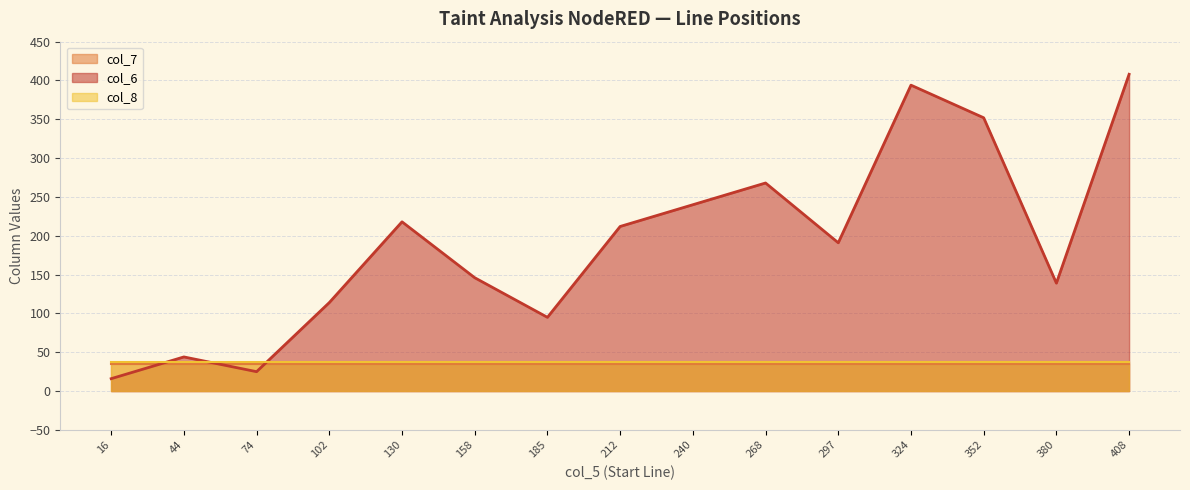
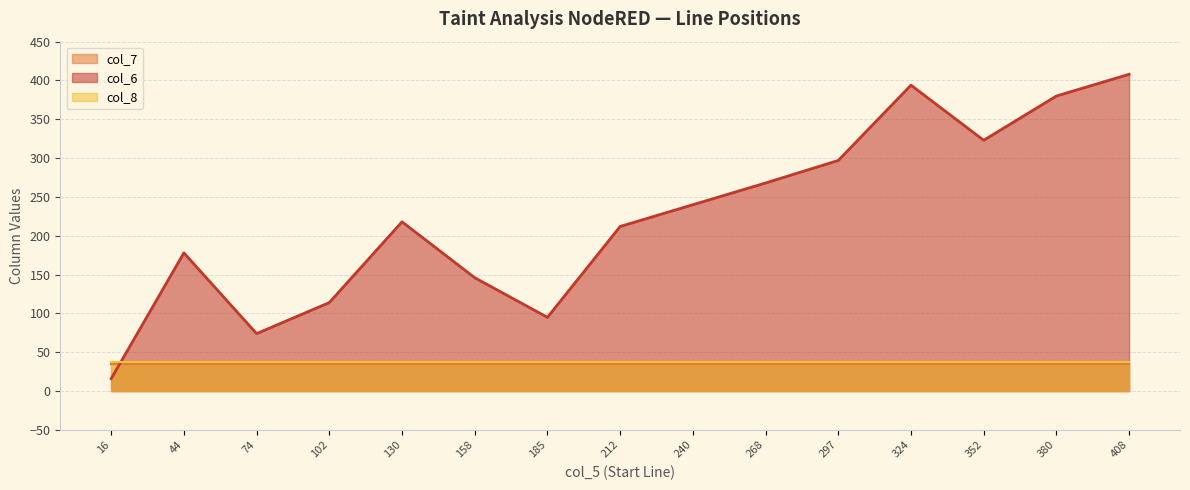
col_6, 44: 40 -> 180
col_6, 74: 30 -> 70
col_6, 297: 190 -> 300
col_6, 352: 350 -> 320
col_6, 380: 140 -> 380
